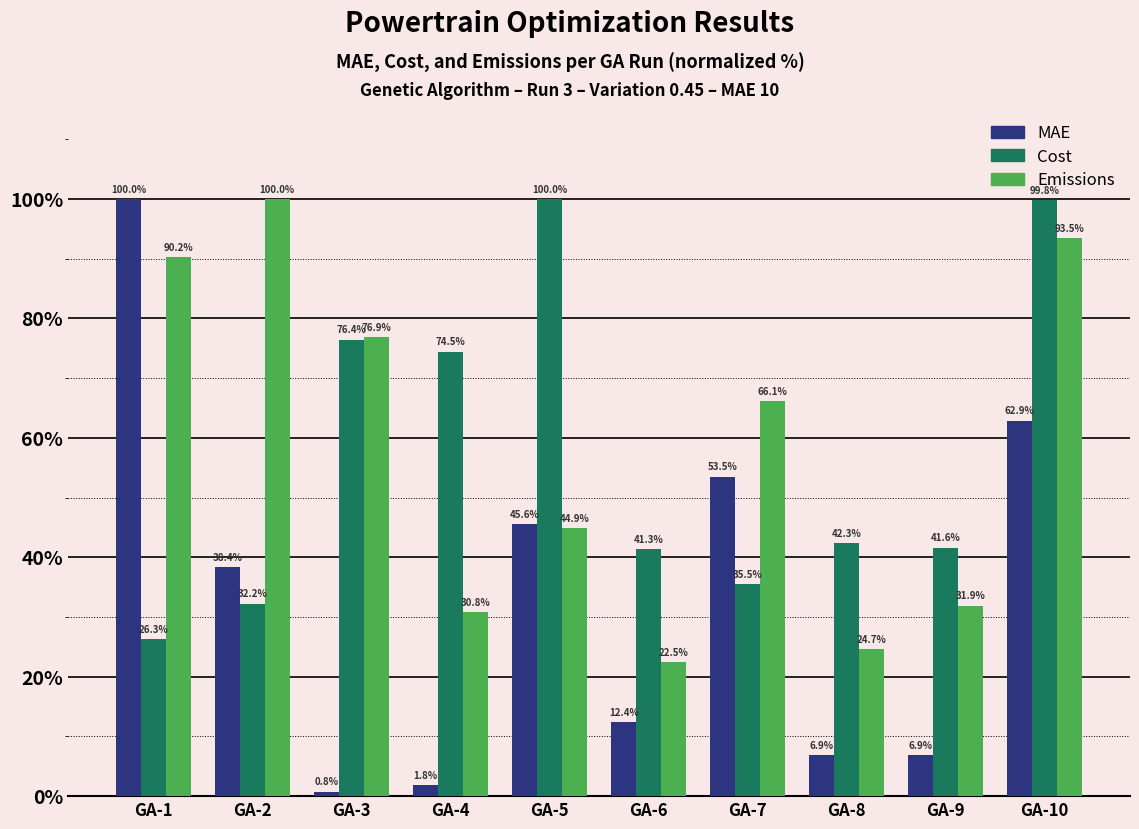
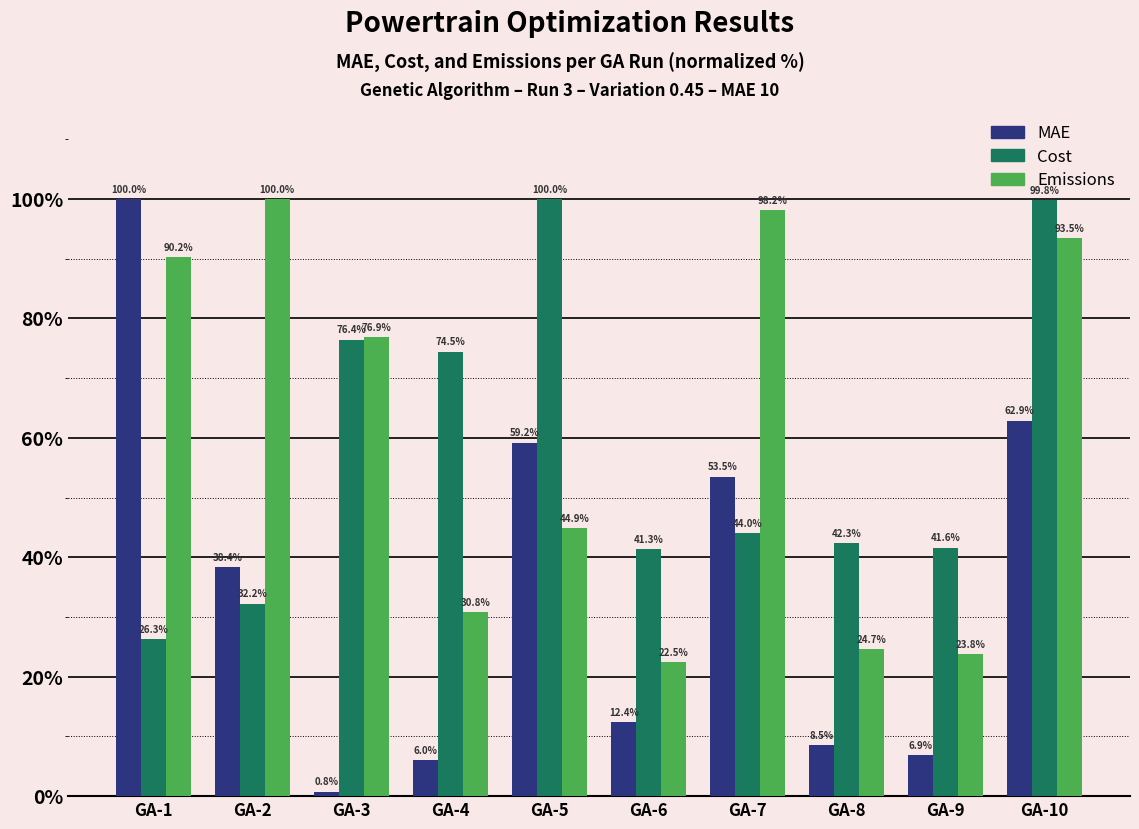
MAE, GA-4: 1.8% -> 6.0%
MAE, GA-5: 45.6% -> 59.2%
Cost, GA-7: 35.5% -> 44.0%
Emissions, GA-7: 66.1% -> 98.2%
MAE, GA-8: 6.9% -> 8.5%
Emissions, GA-9: 31.9% -> 23.8%
